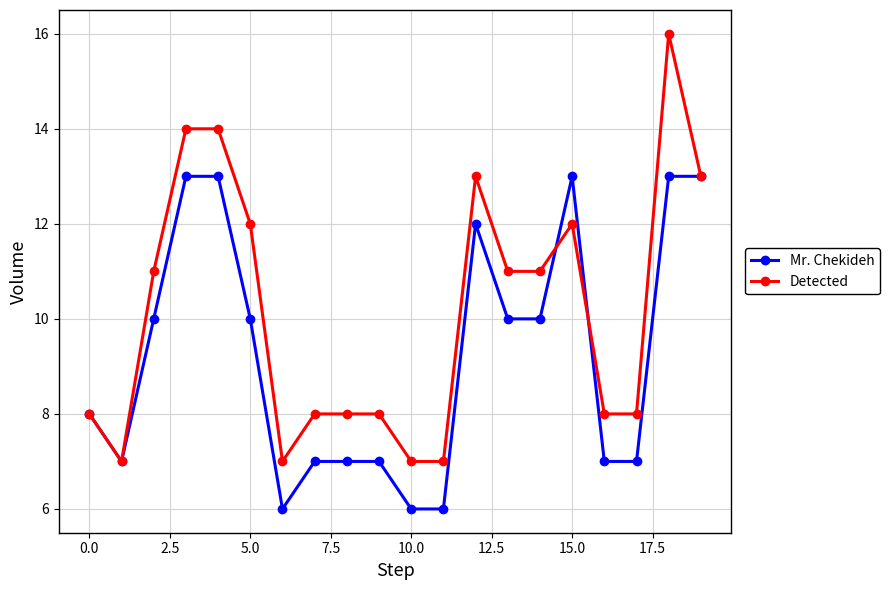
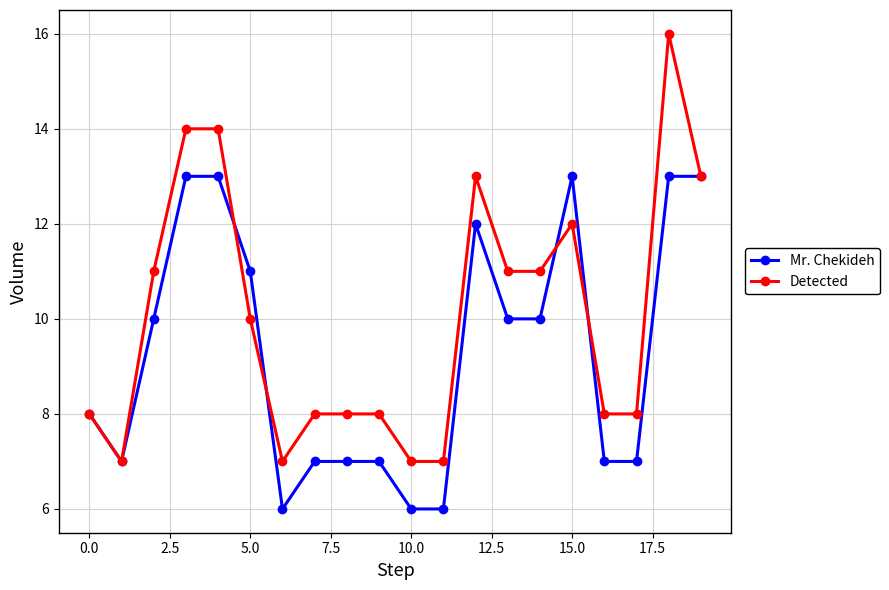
Mr. Chekideh, 5.0: 10 -> 11
Detected, 5.0: 12 -> 10
